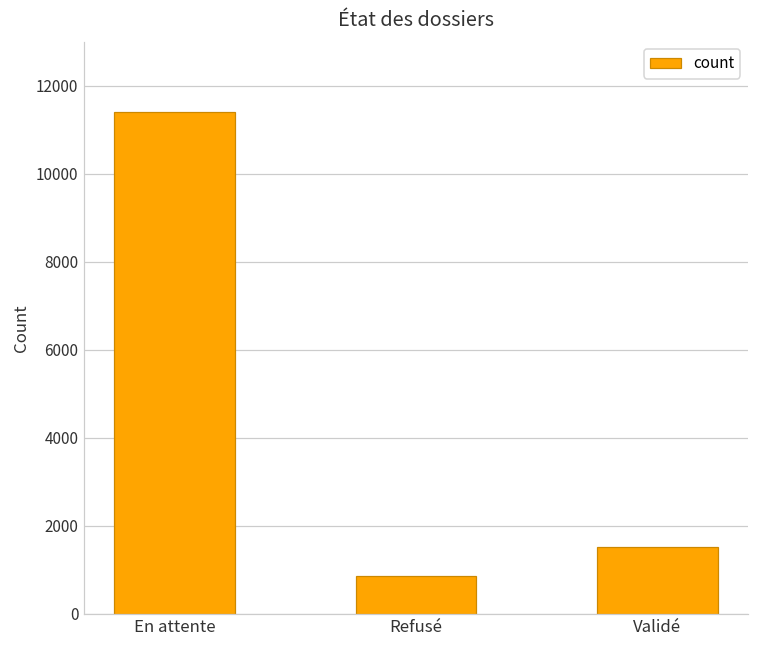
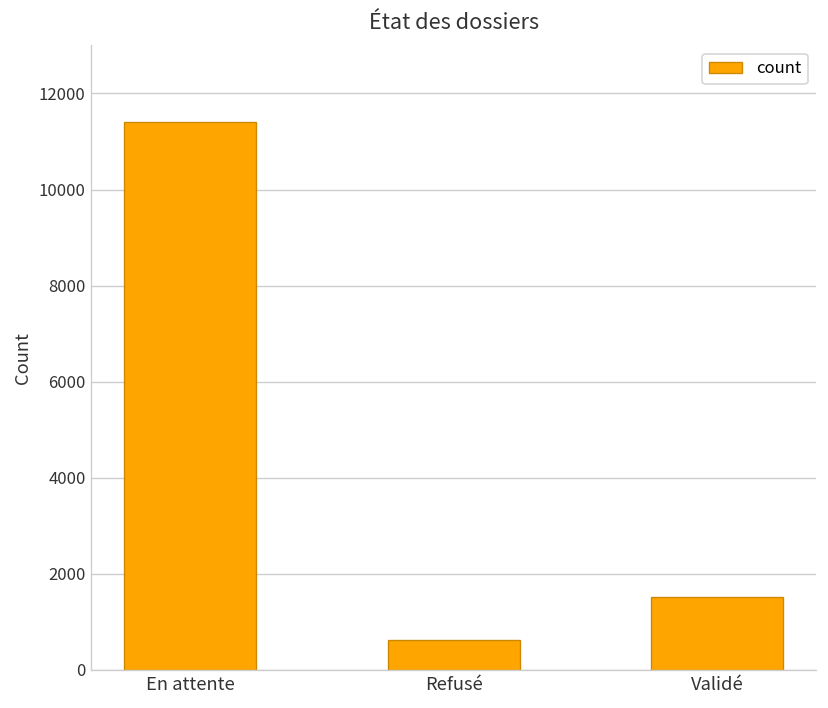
Refusé: 900 -> 600
